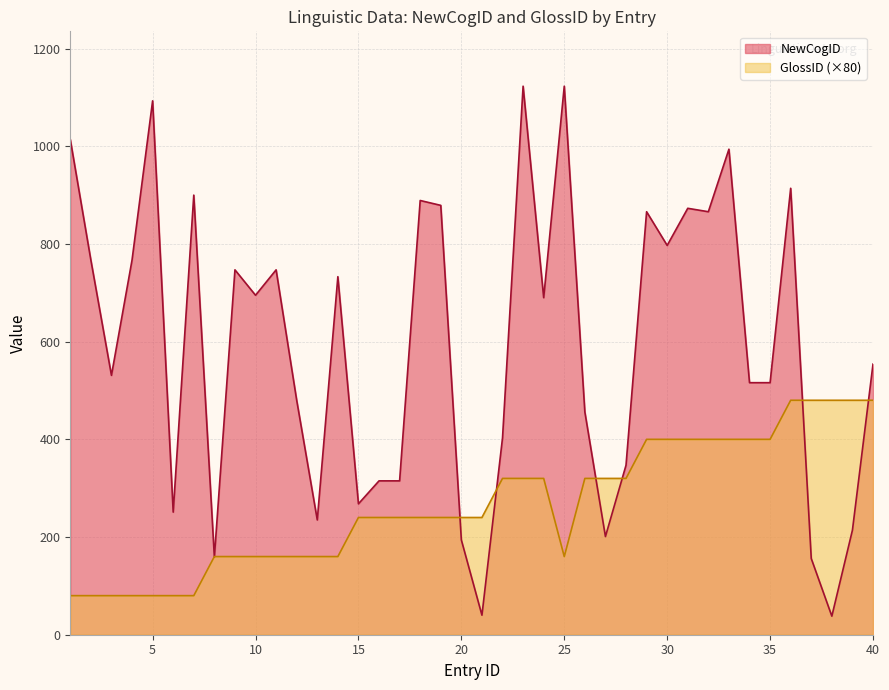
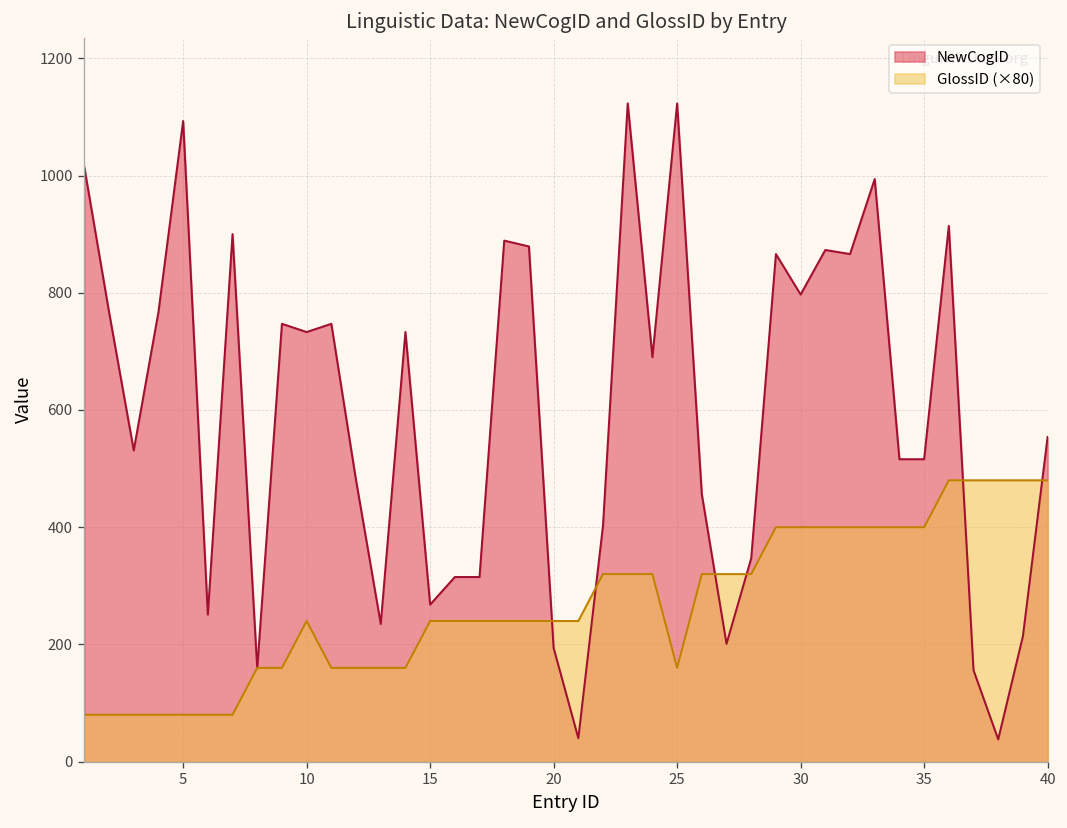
NewCogID, 10: 700 -> 730
GlossID (×80), 10: 160 -> 240
